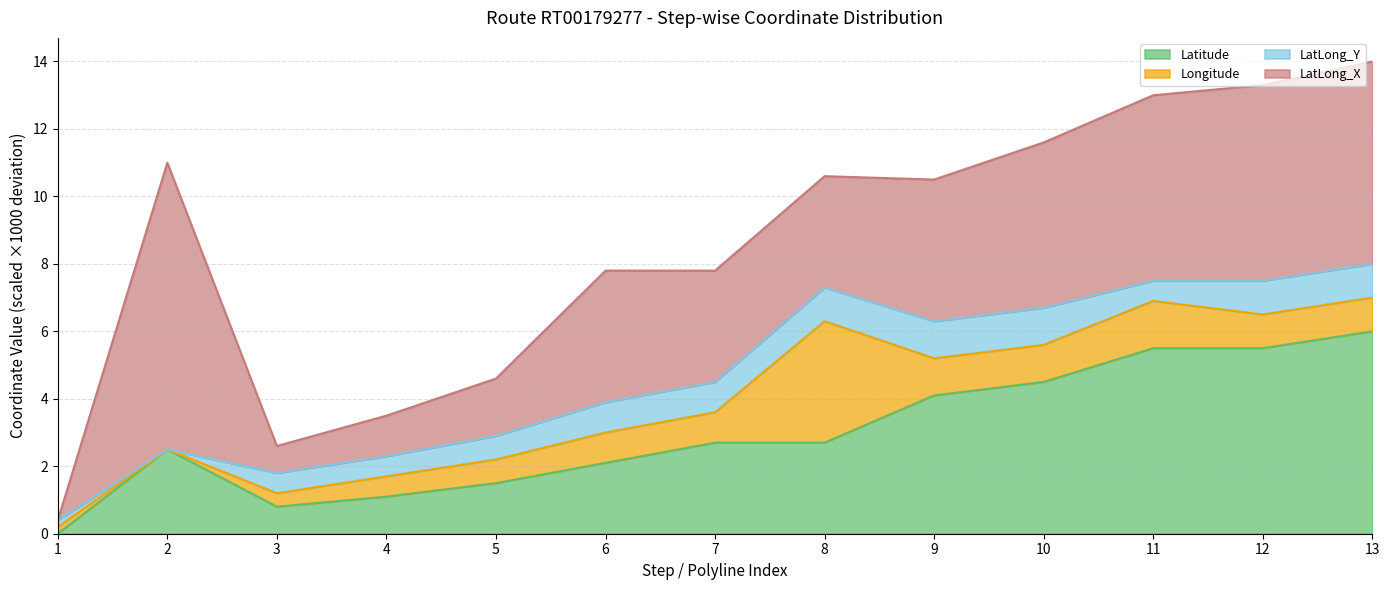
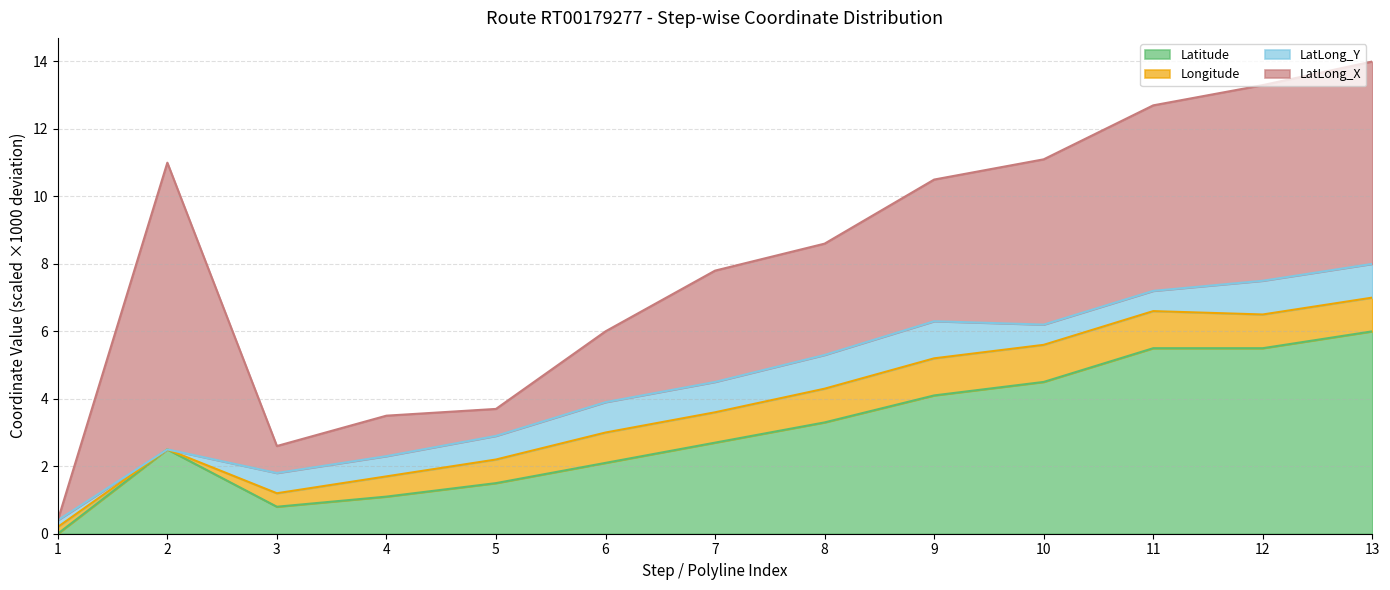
LatLong_X, 5: 1.7 -> 0.8
LatLong_X, 6: 3.9 -> 2.1
Latitude, 8: 2.7 -> 3.3
Longitude, 8: 3.6 -> 1.0
LatLong_Y, 10: 1.1 -> 0.6
Longitude, 11: 1.4 -> 1.1
